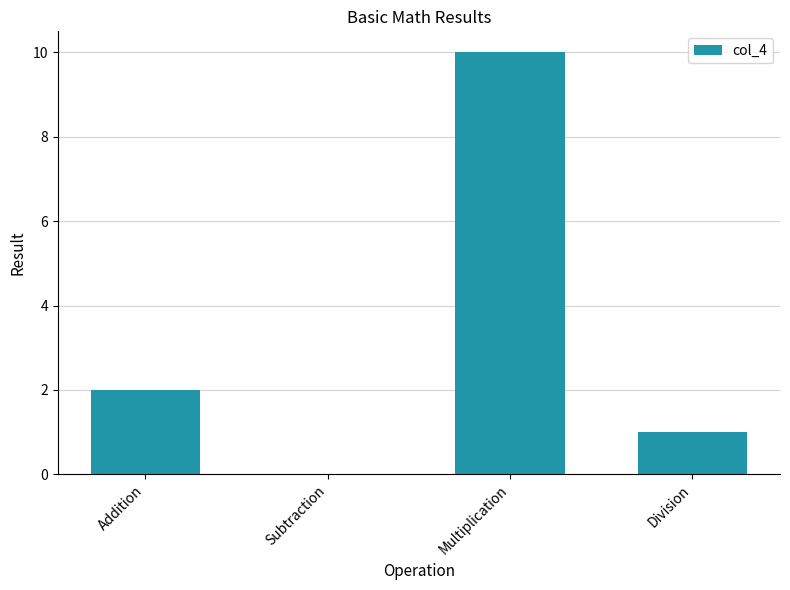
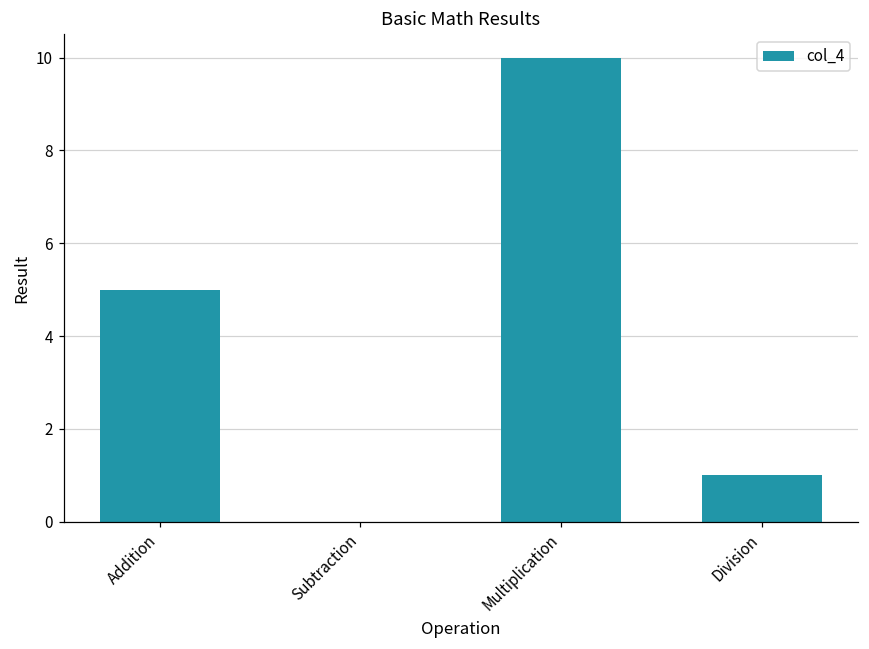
Addition: 2 -> 5
